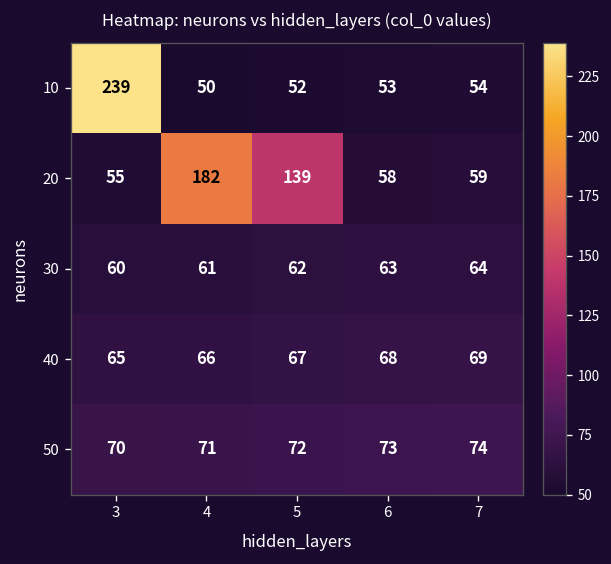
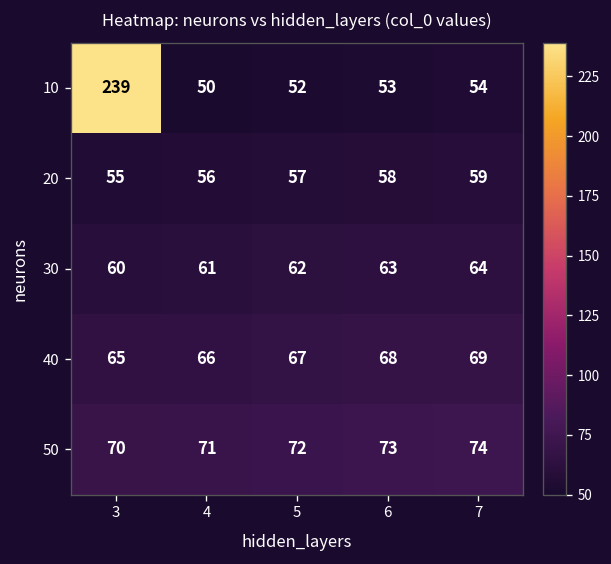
20, 4: 182 -> 56
20, 5: 139 -> 57
